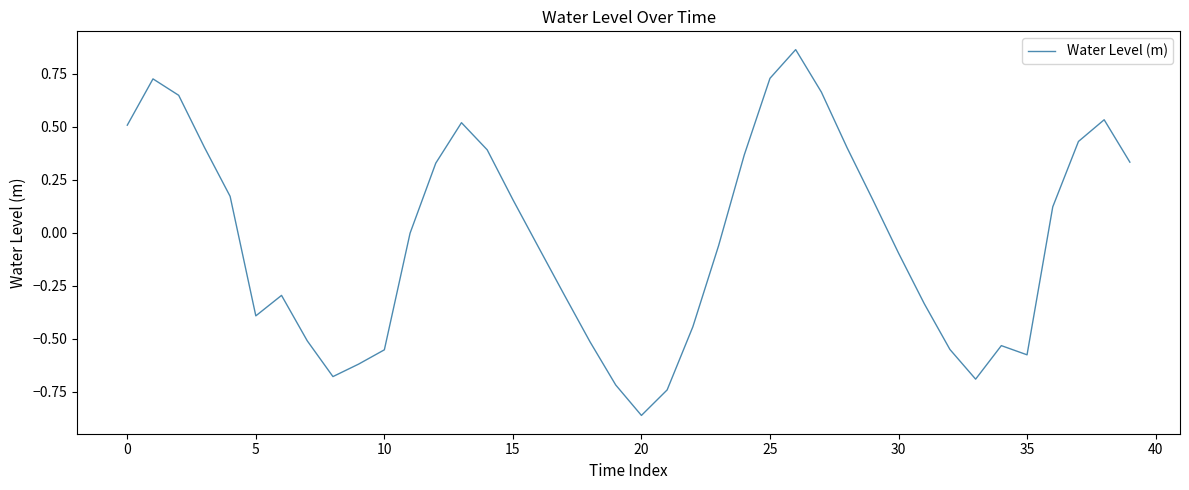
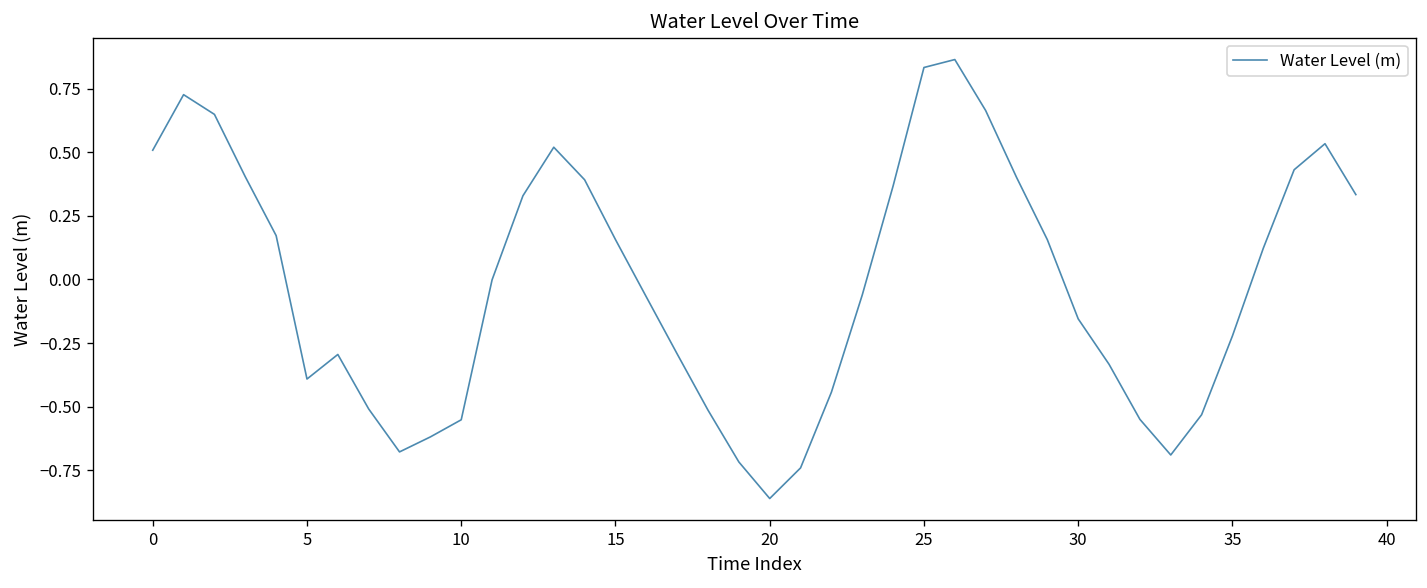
25: 0.73 -> 0.83
30: -0.10 -> -0.15
35: -0.58 -> -0.22
